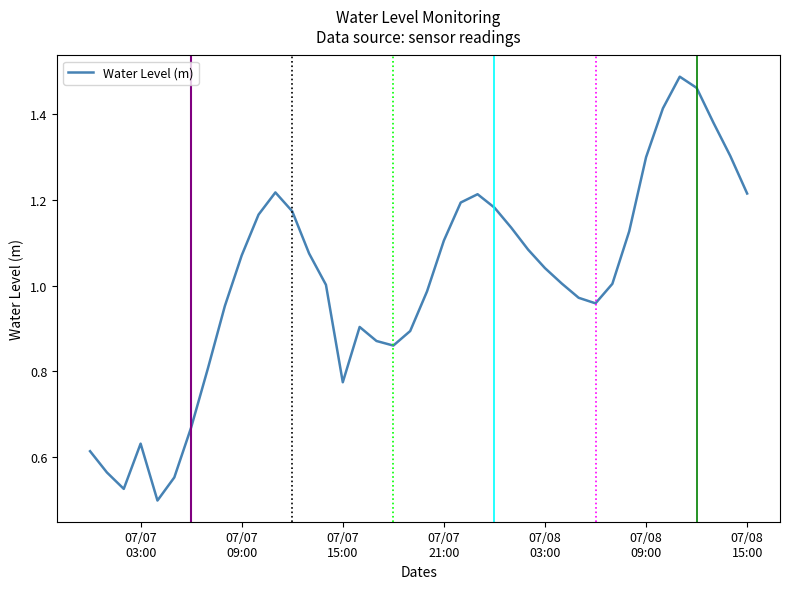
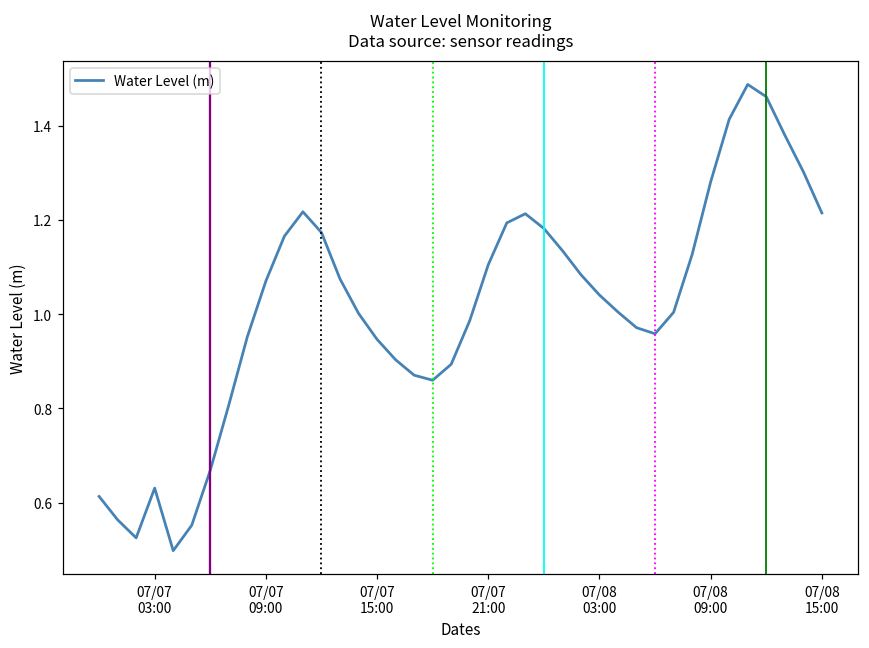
07/07 15:00: 0.77 -> 0.95
07/08 09:00: 1.30 -> 1.28
